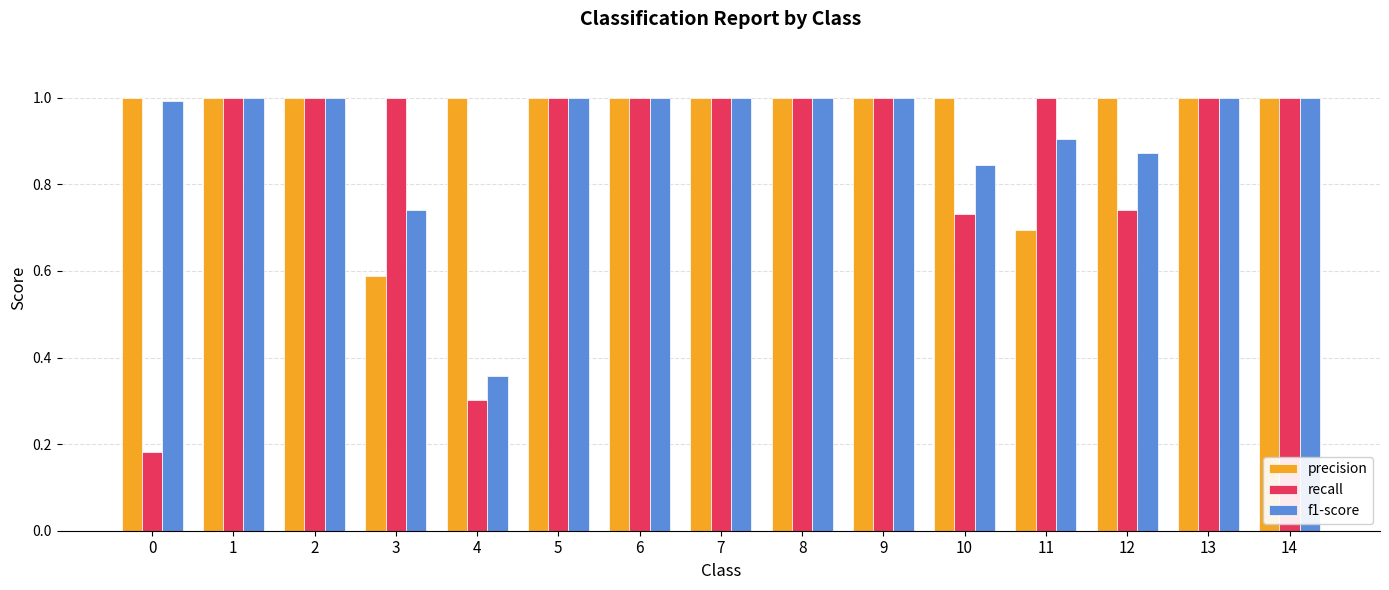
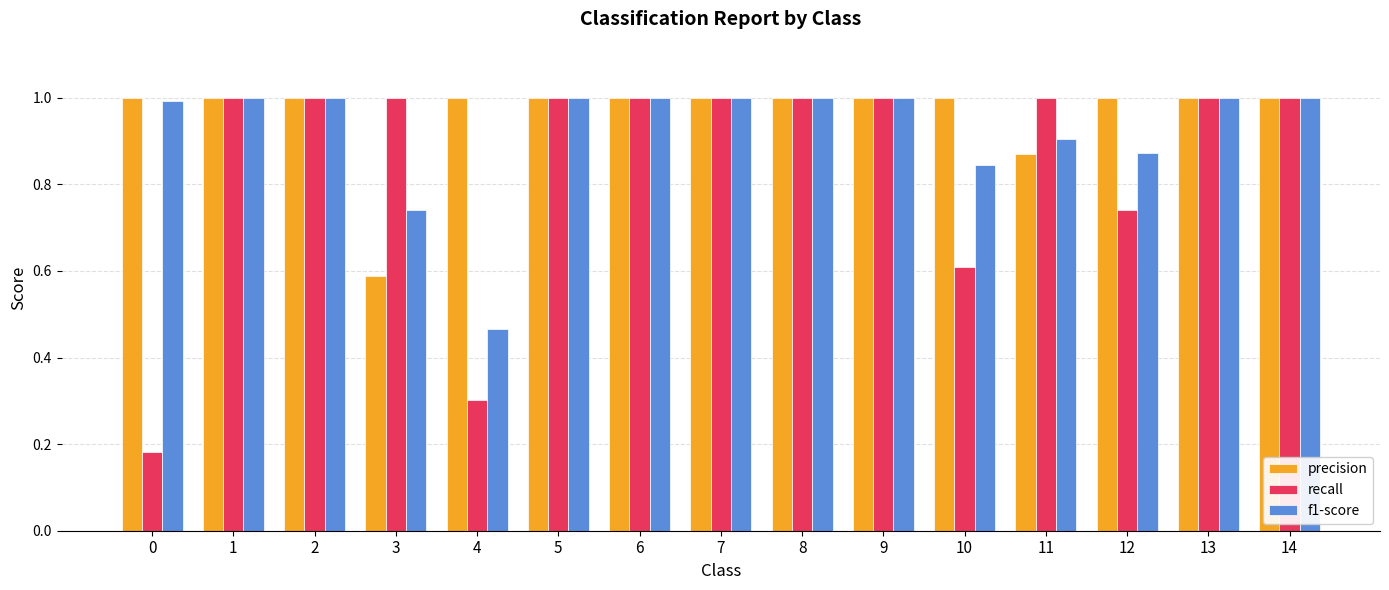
f1-score, 4: 0.36 -> 0.47
recall, 10: 0.73 -> 0.61
precision, 11: 0.69 -> 0.87
